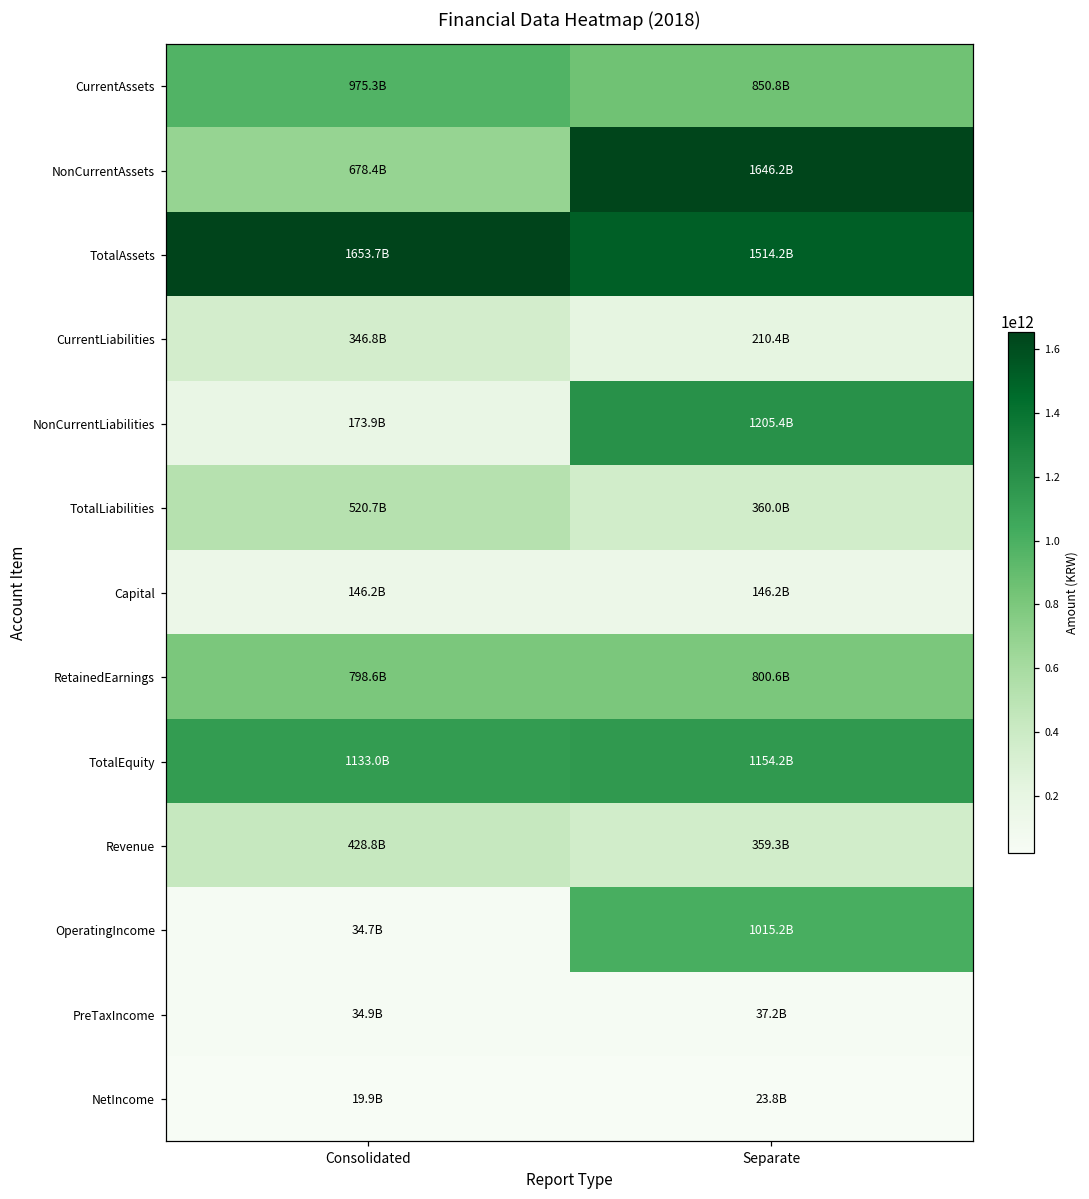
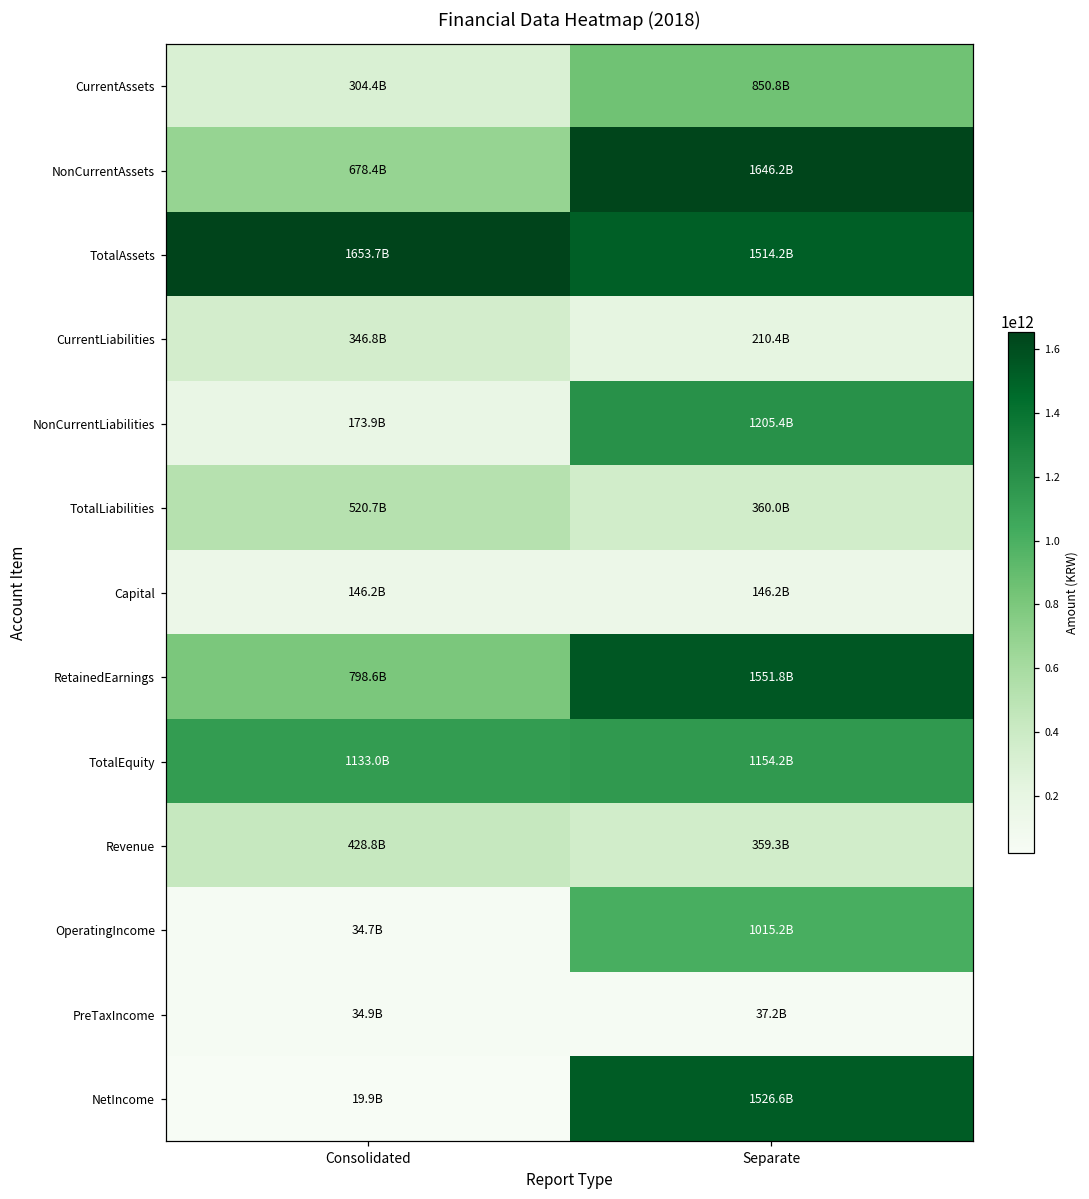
CurrentAssets, Consolidated: 975.3B -> 304.4B
RetainedEarnings, Separate: 800.6B -> 1551.8B
NetIncome, Separate: 23.8B -> 1526.6B
